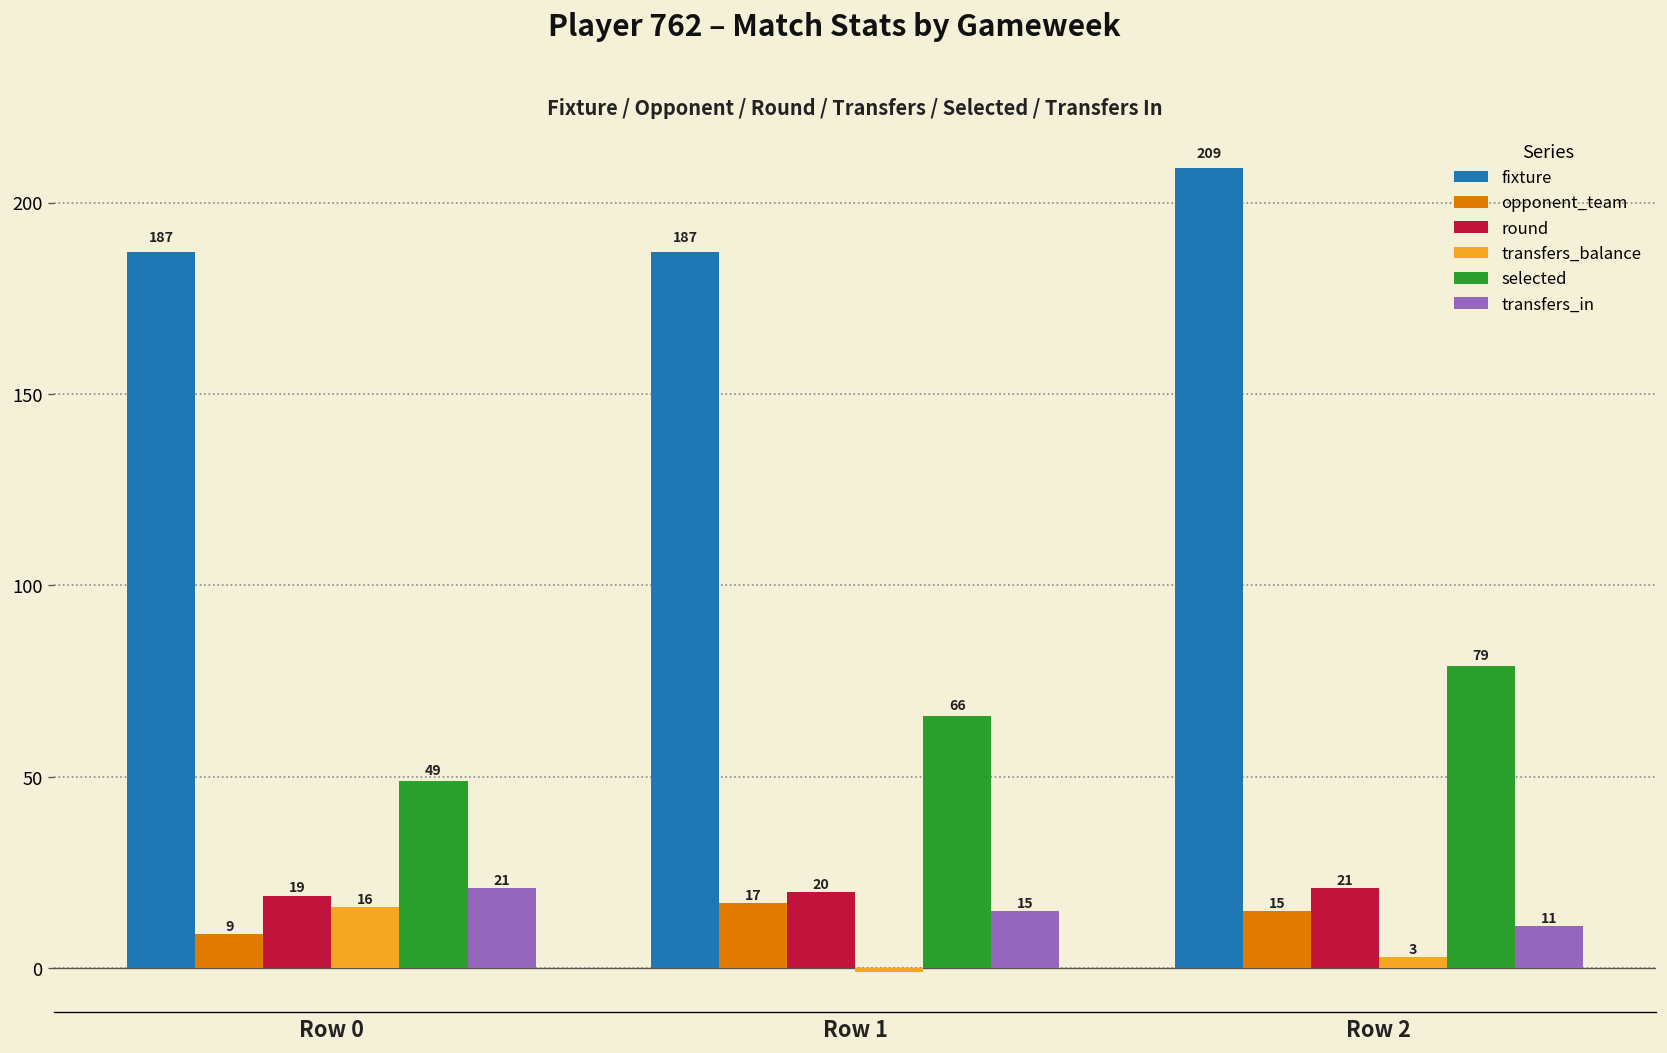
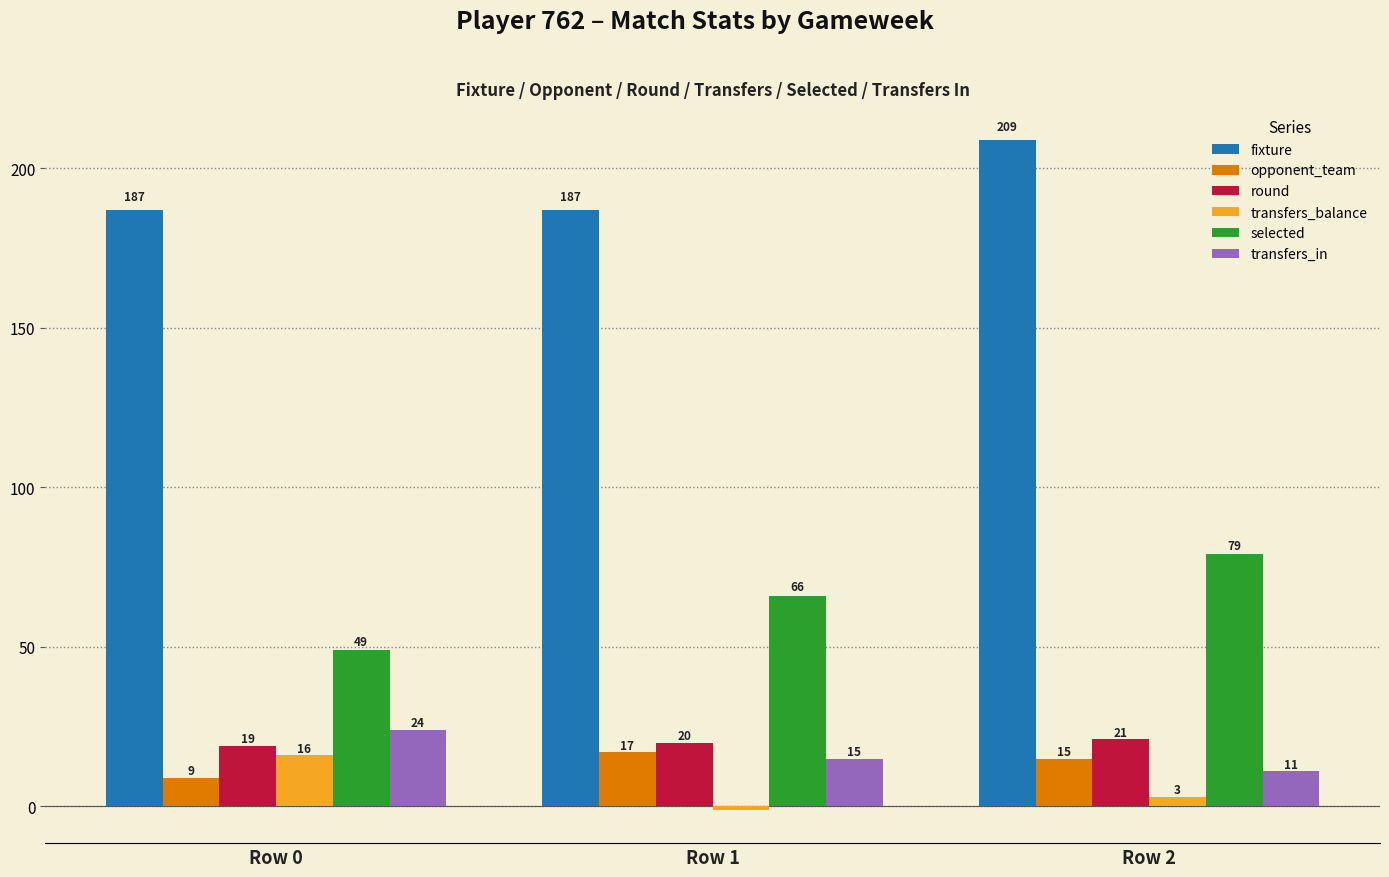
transfers_in, Row 0: 21 -> 24
